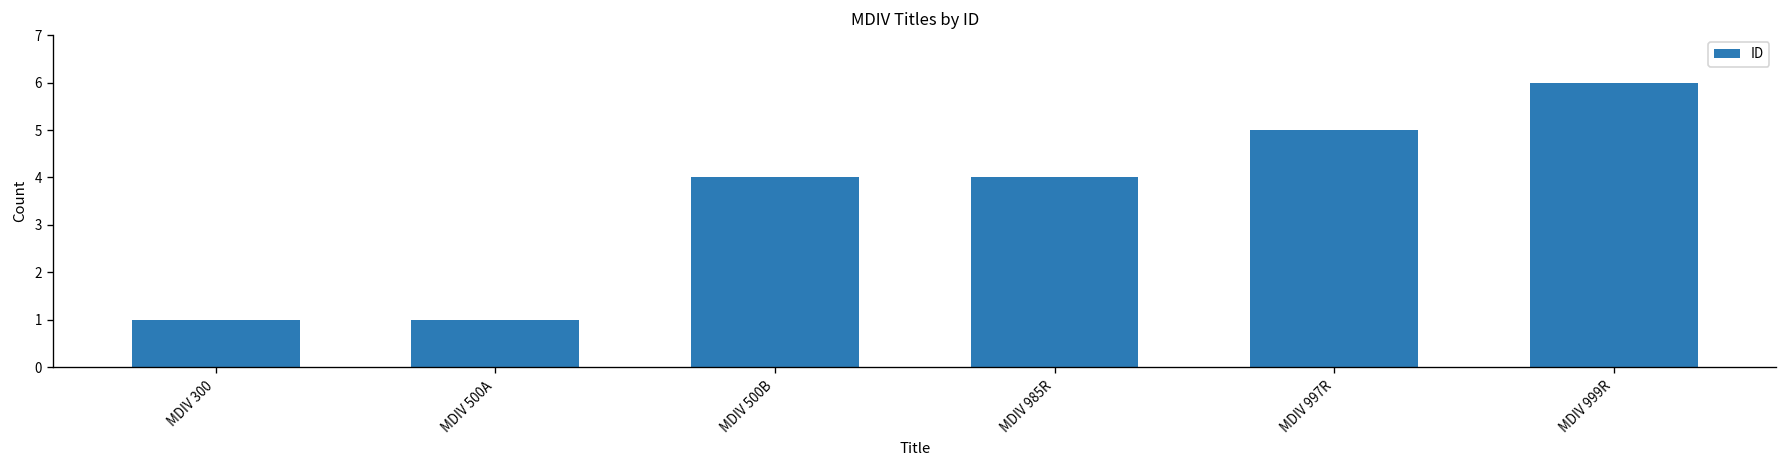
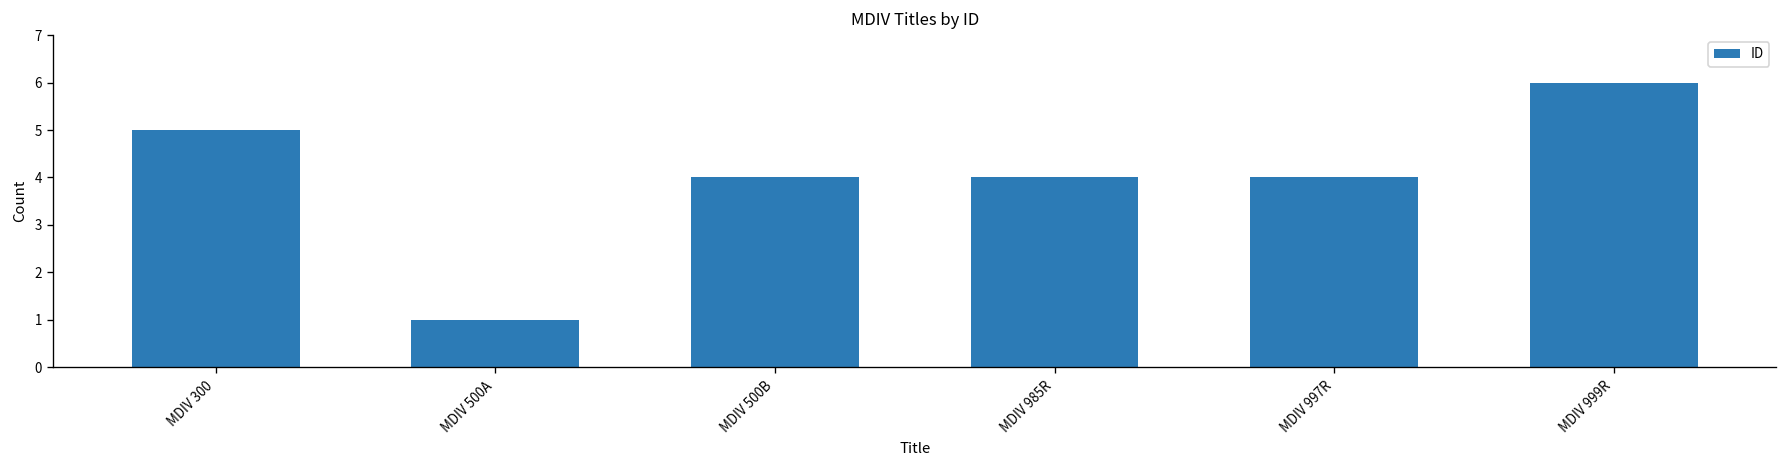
MDIV 300: 1 -> 5
MDIV 997R: 5 -> 4
